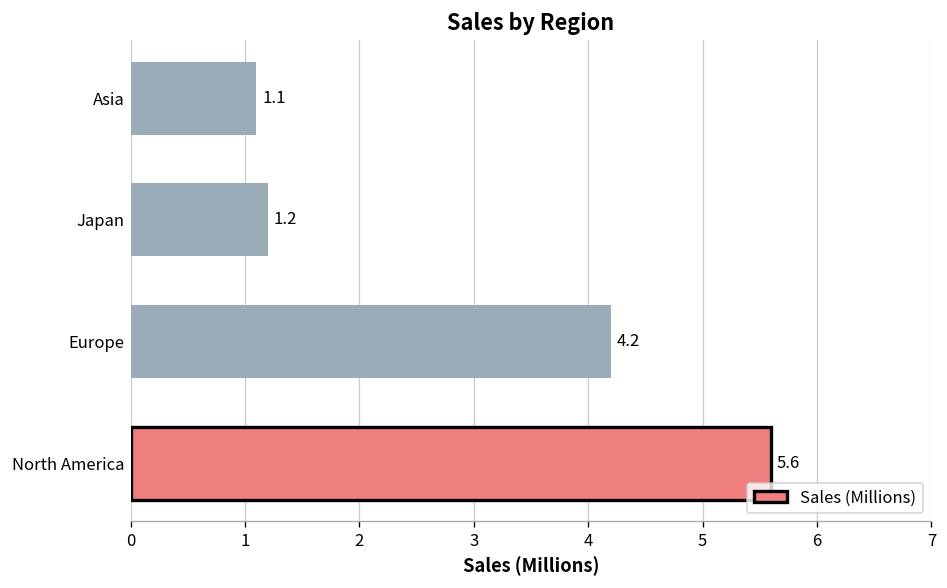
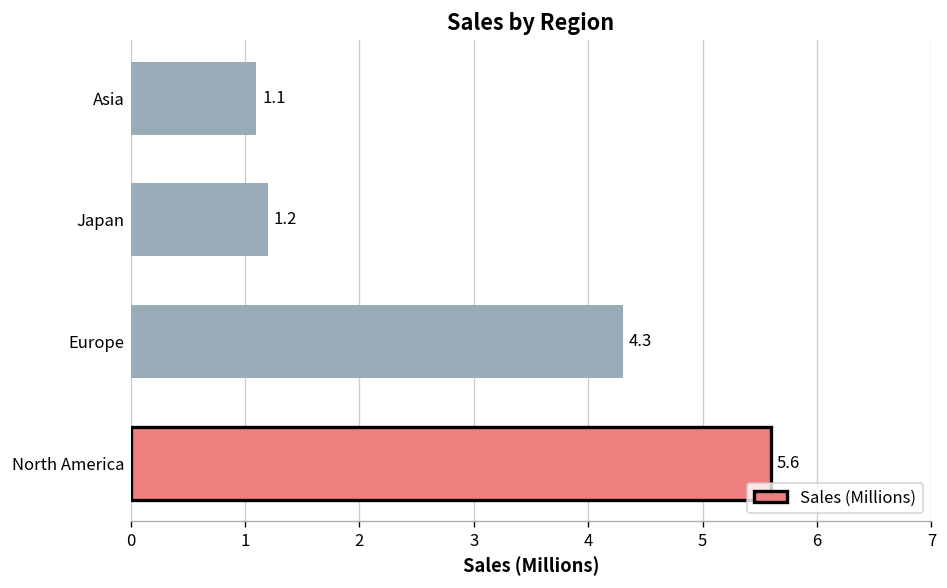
Europe: 4.2 -> 4.3
